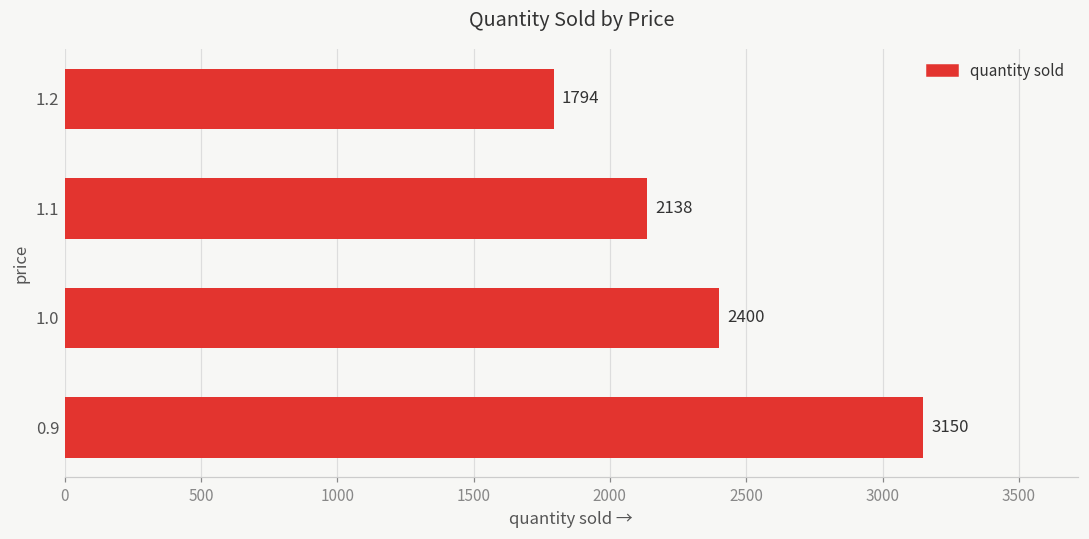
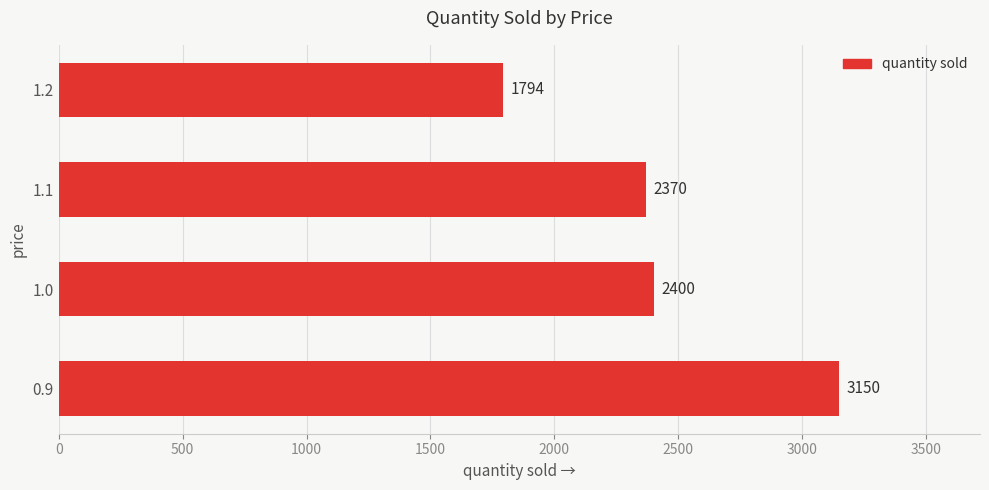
1.1: 2138 -> 2370
